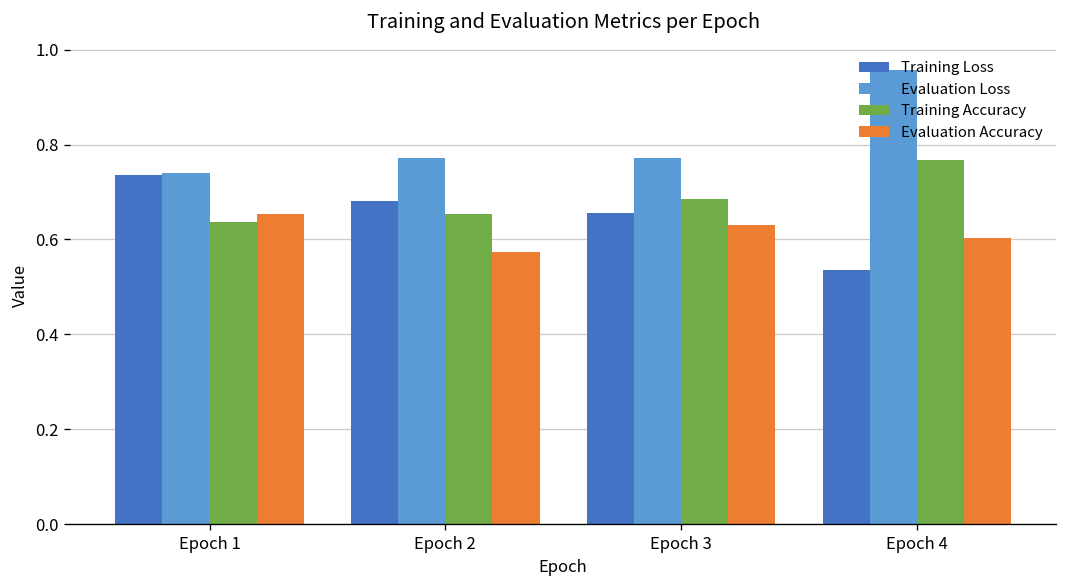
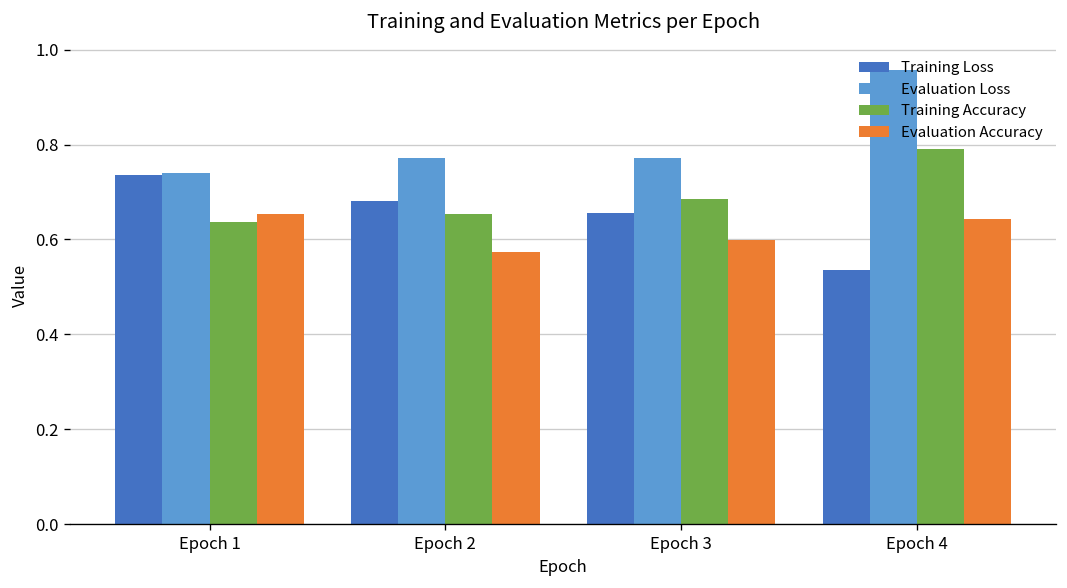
Evaluation Accuracy, Epoch 3: 0.63 -> 0.60
Training Accuracy, Epoch 4: 0.77 -> 0.79
Evaluation Accuracy, Epoch 4: 0.60 -> 0.64
